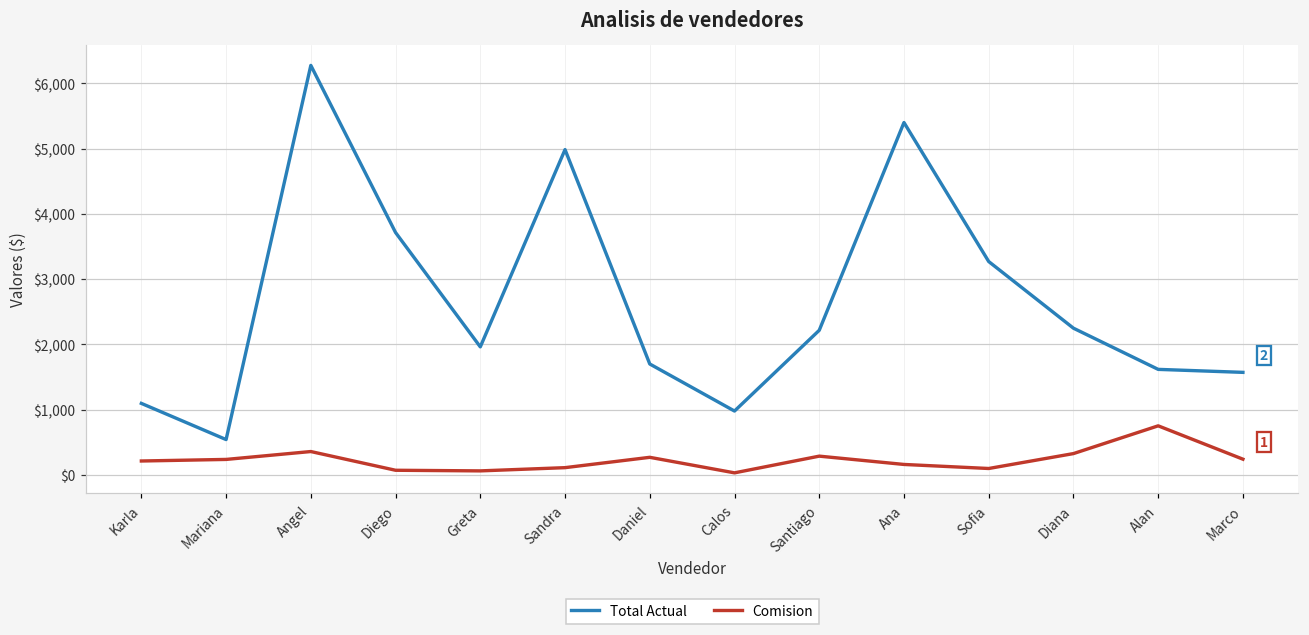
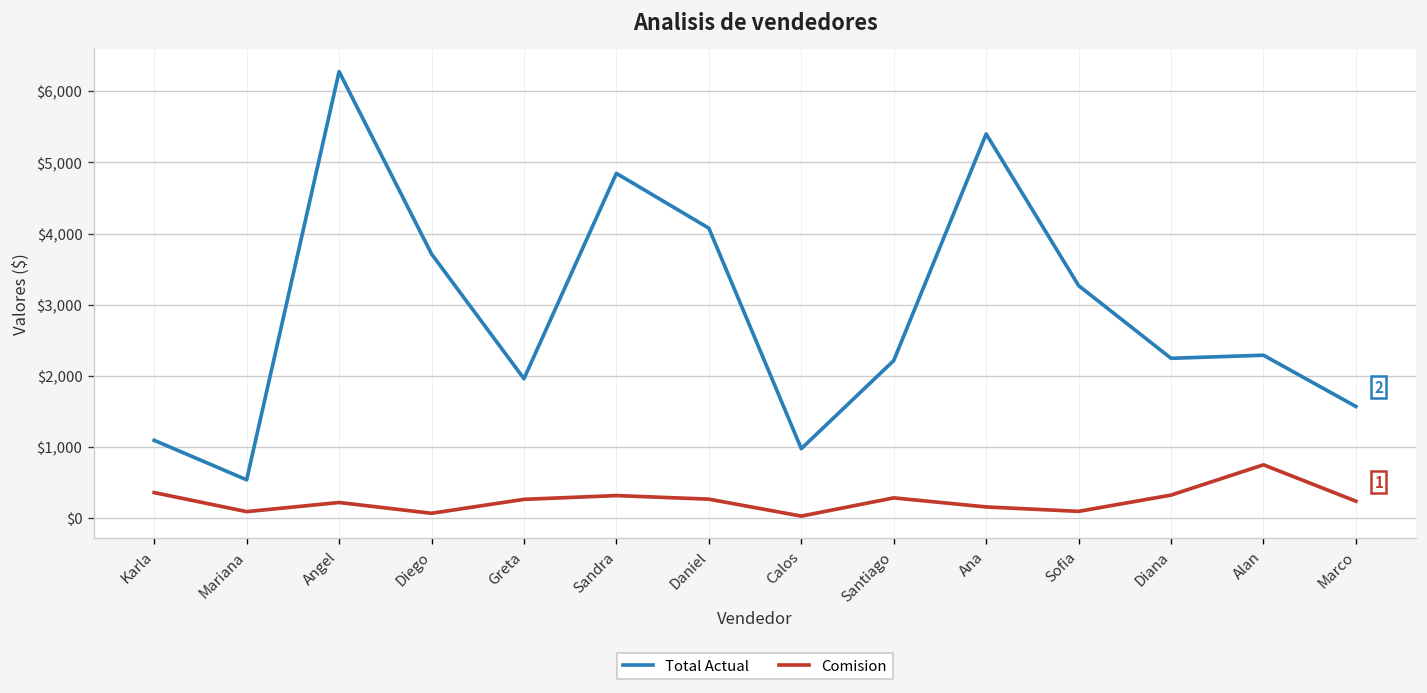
Comision, Karla: $200 -> $400
Comision, Mariana: $200 -> $100
Comision, Angel: $400 -> $200
Comision, Greta: $100 -> $300
Total Actual, Sandra: $5,000 -> $4,800
Comision, Sandra: $100 -> $300
Total Actual, Daniel: $1,700 -> $4,100
Total Actual, Alan: $1,600 -> $2,300
